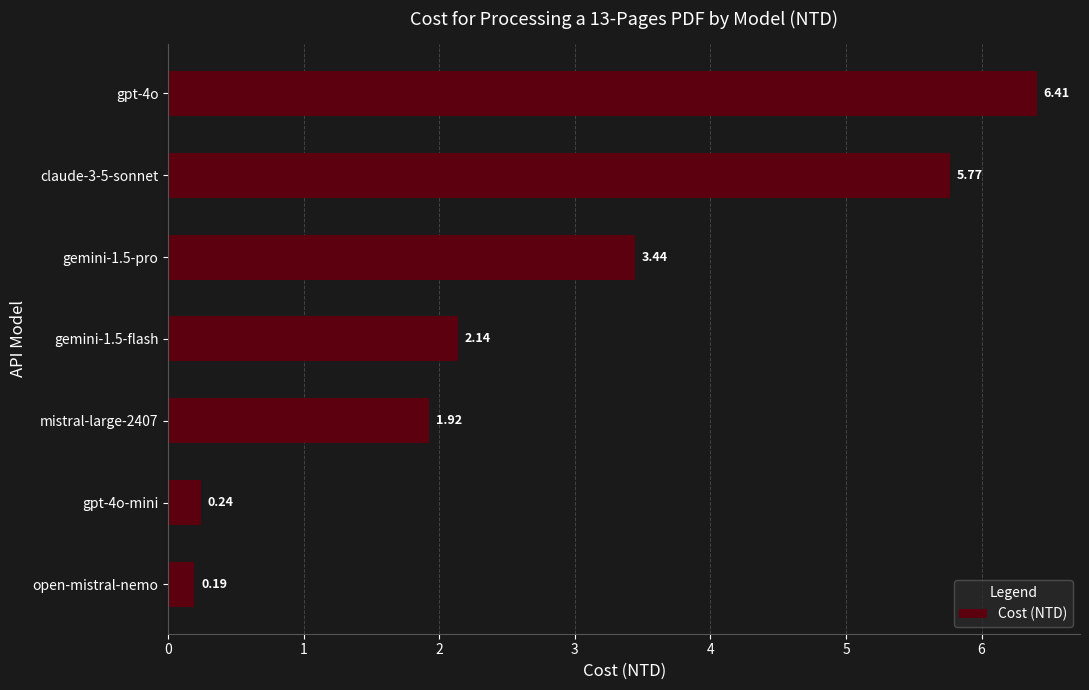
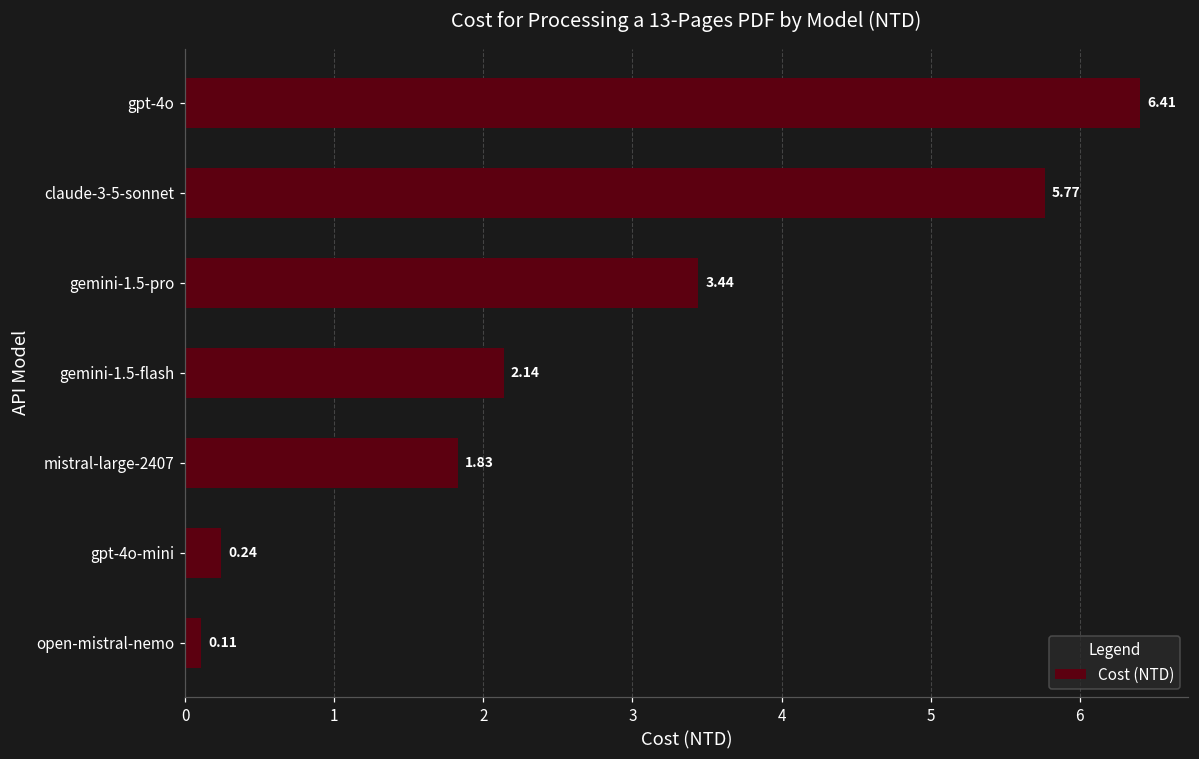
mistral-large-2407: 1.92 -> 1.83
open-mistral-nemo: 0.19 -> 0.11
